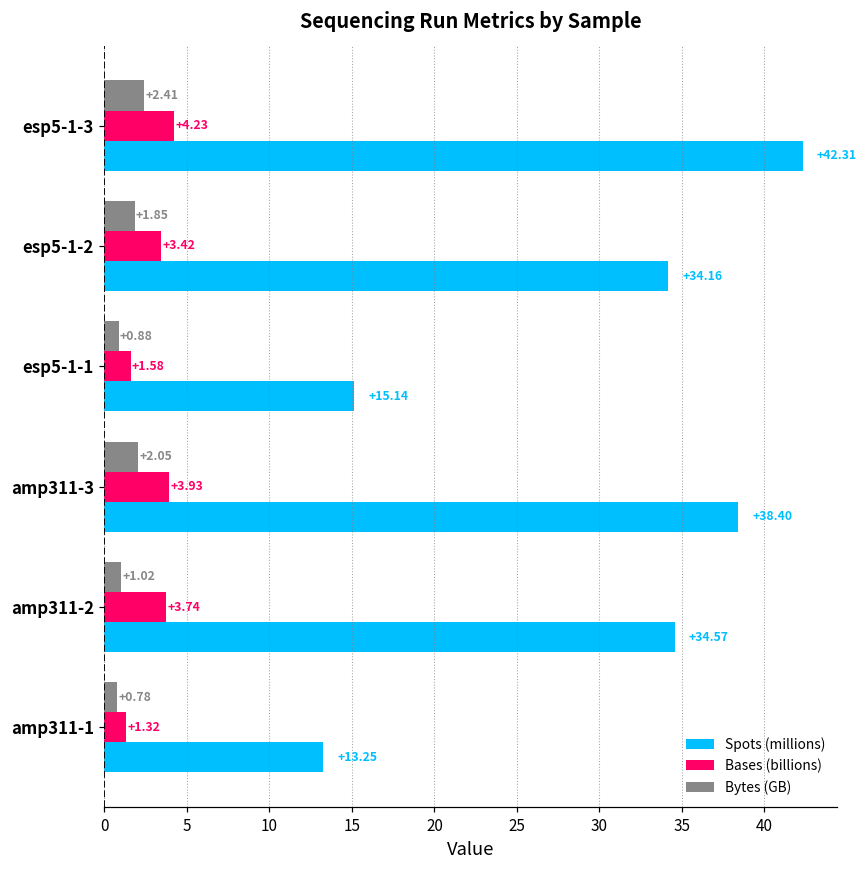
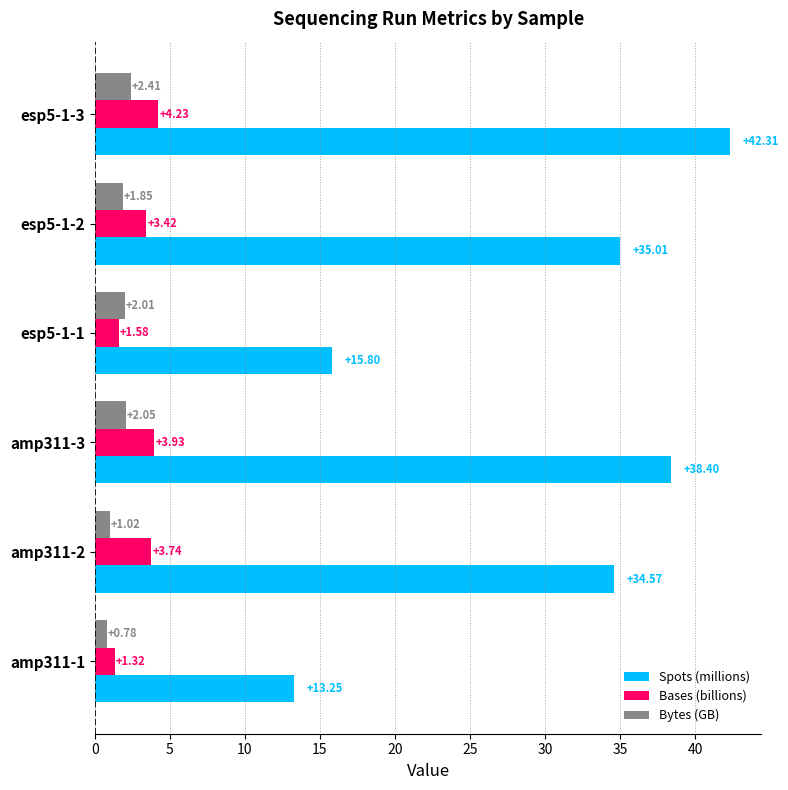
Spots (millions), esp5-1-2: +34.16 -> +35.01
Bytes (GB), esp5-1-1: +0.88 -> +2.01
Spots (millions), esp5-1-1: +15.14 -> +15.80
